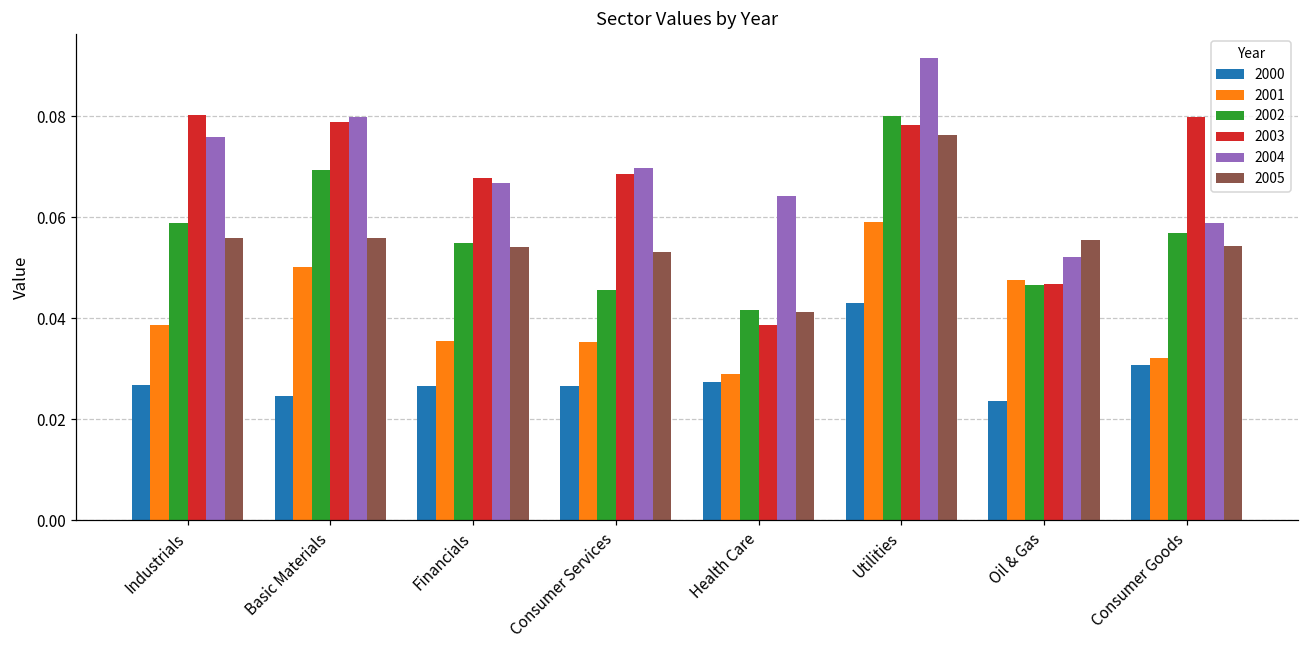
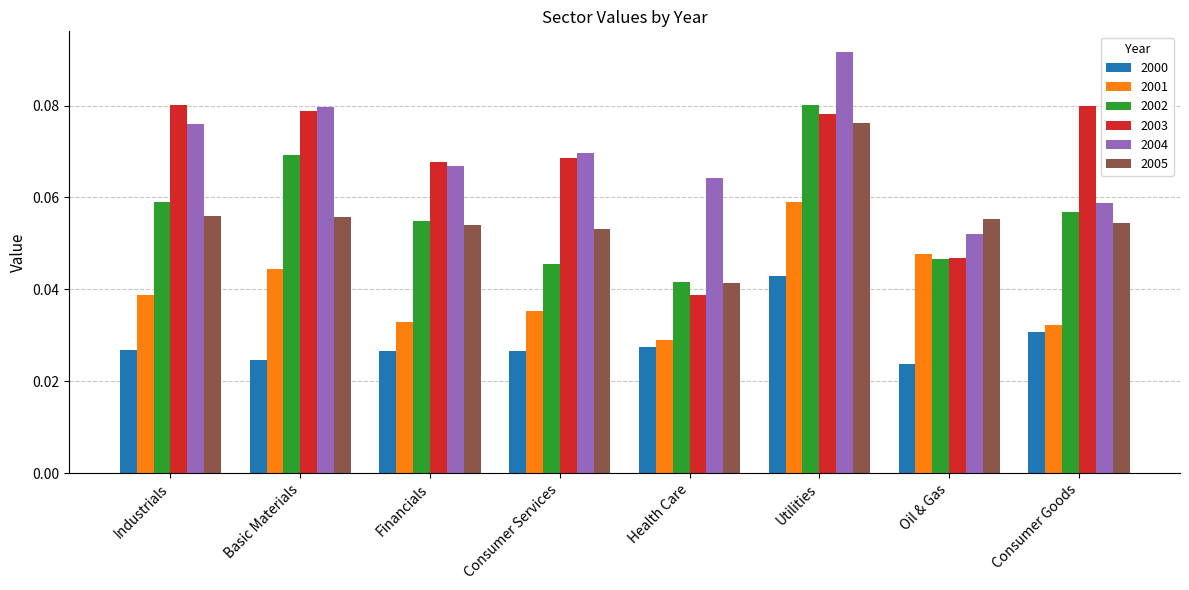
2001, Basic Materials: 0.050 -> 0.045
2001, Financials: 0.035 -> 0.033
